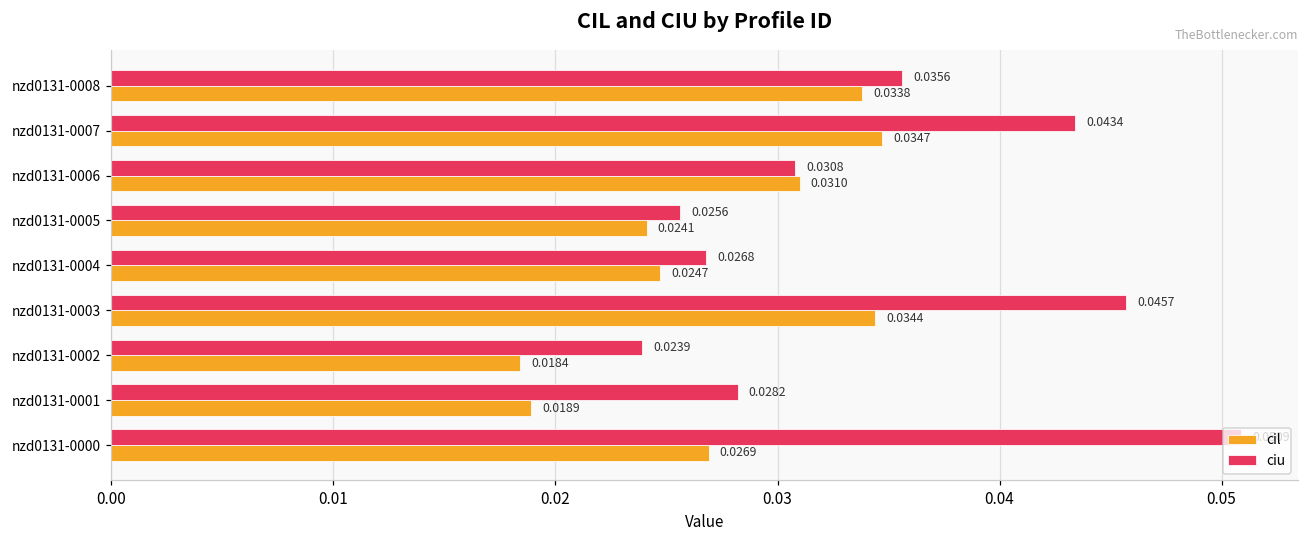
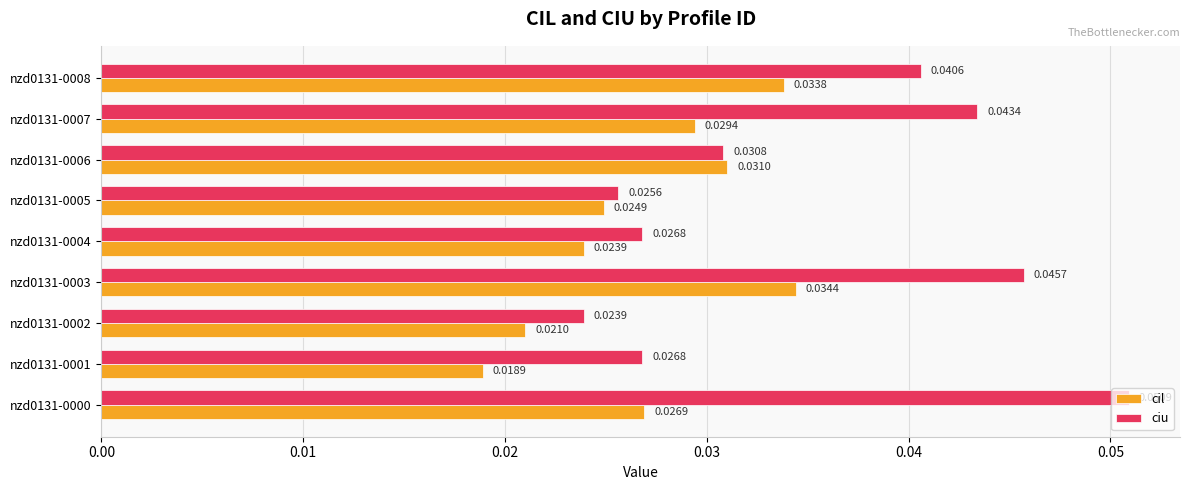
ciu, nzd0131-0008: 0.0356 -> 0.0406
cil, nzd0131-0007: 0.0347 -> 0.0294
cil, nzd0131-0005: 0.0241 -> 0.0249
cil, nzd0131-0004: 0.0247 -> 0.0239
cil, nzd0131-0002: 0.0184 -> 0.0210
ciu, nzd0131-0001: 0.0282 -> 0.0268
